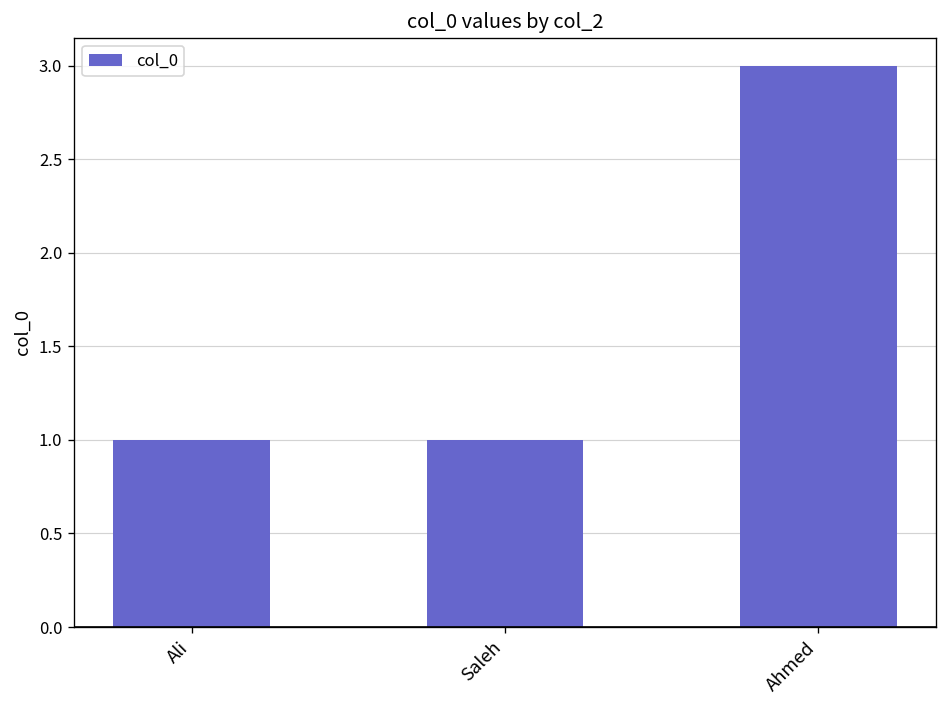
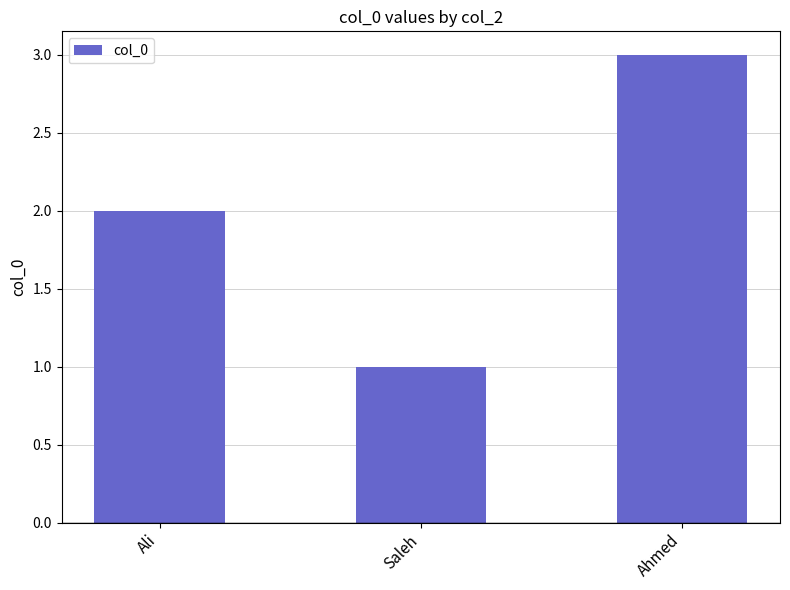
Ali: 1 -> 2
